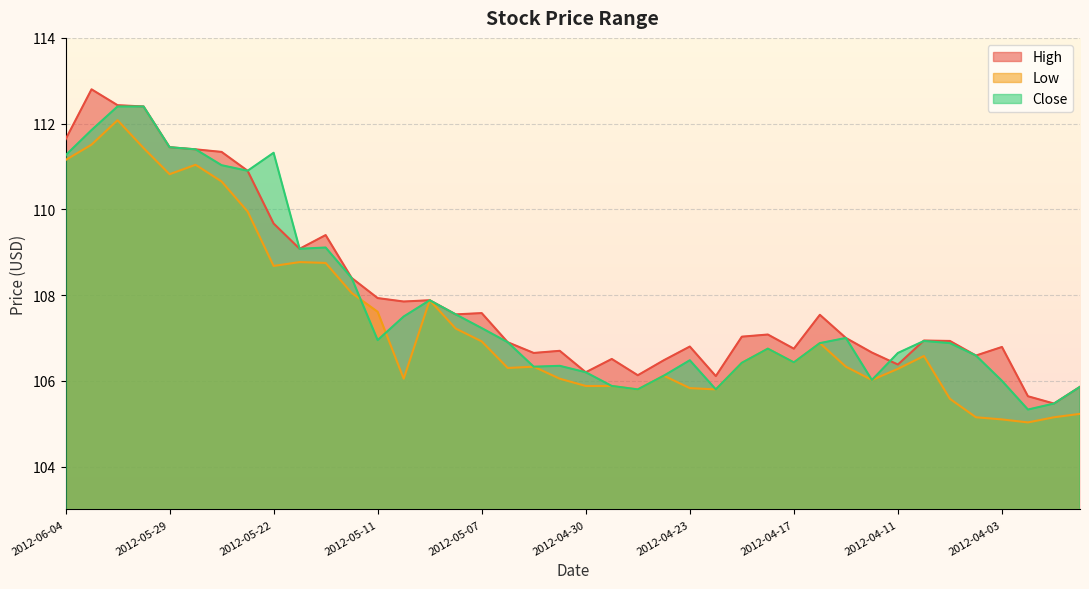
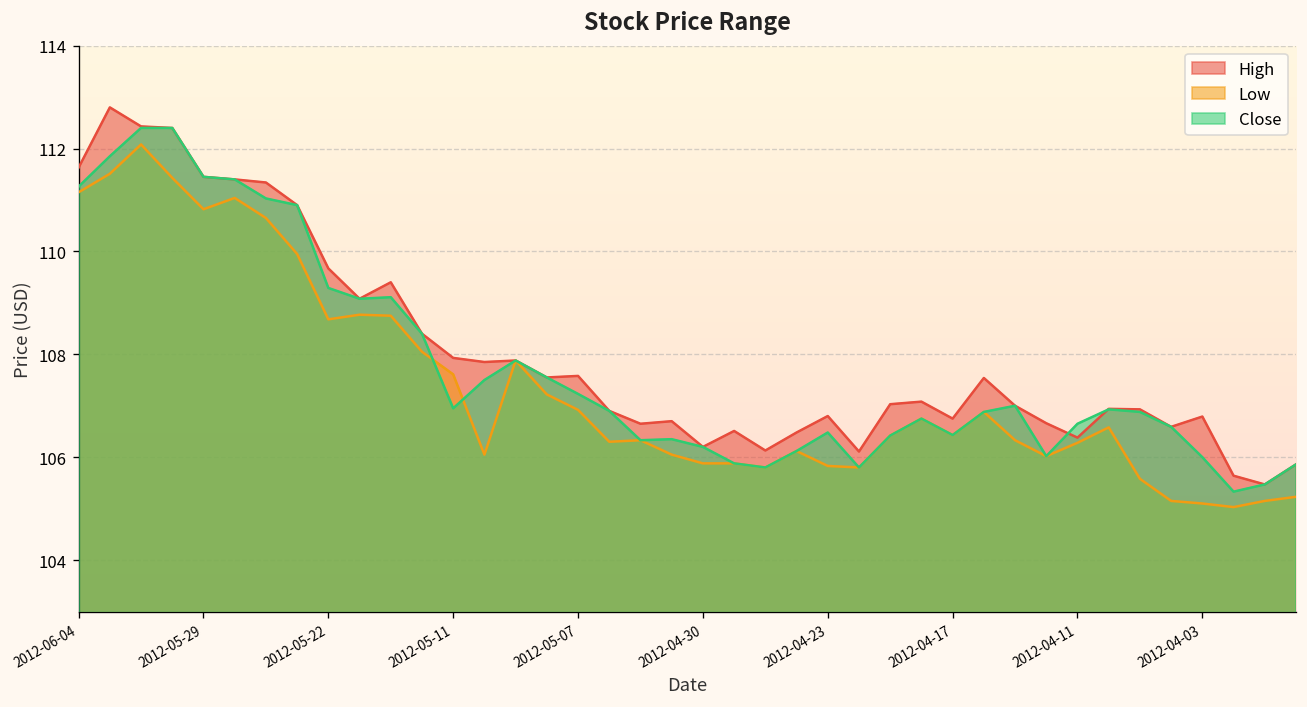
Close, 2012-05-22: 111.3 -> 109.3
